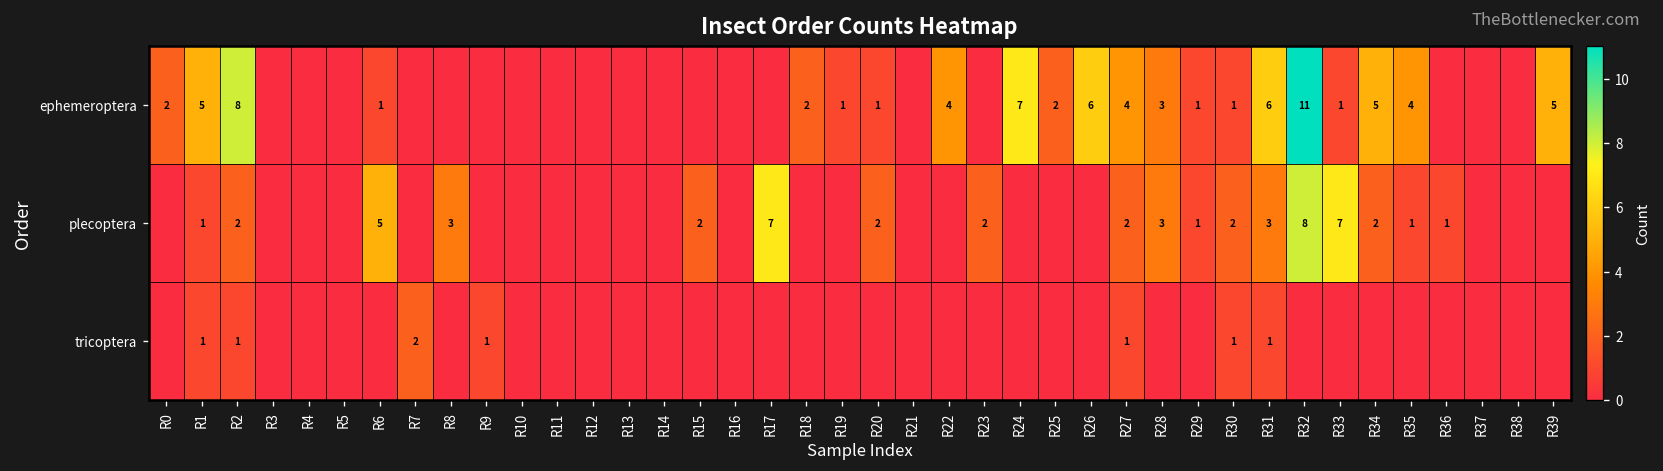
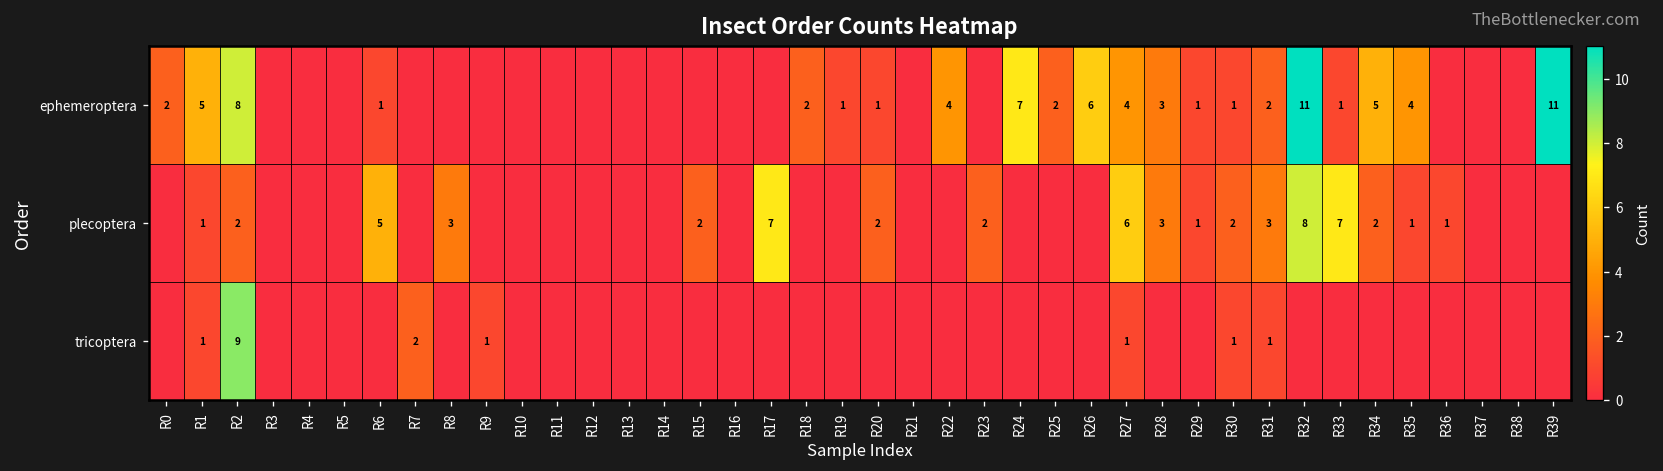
ephemeroptera, R31: 6 -> 2
ephemeroptera, R39: 5 -> 11
plecoptera, R27: 2 -> 6
tricoptera, R2: 1 -> 9
